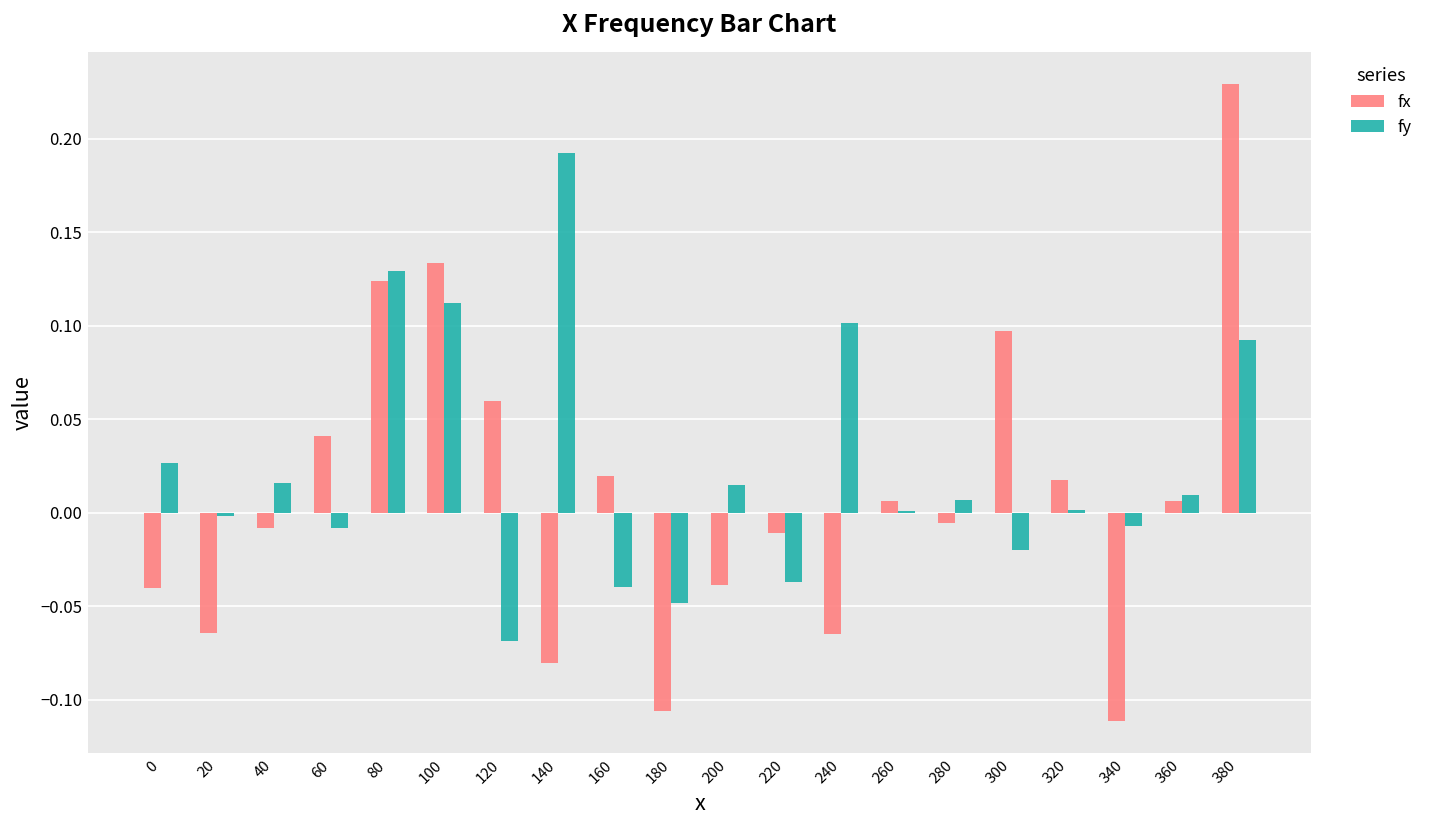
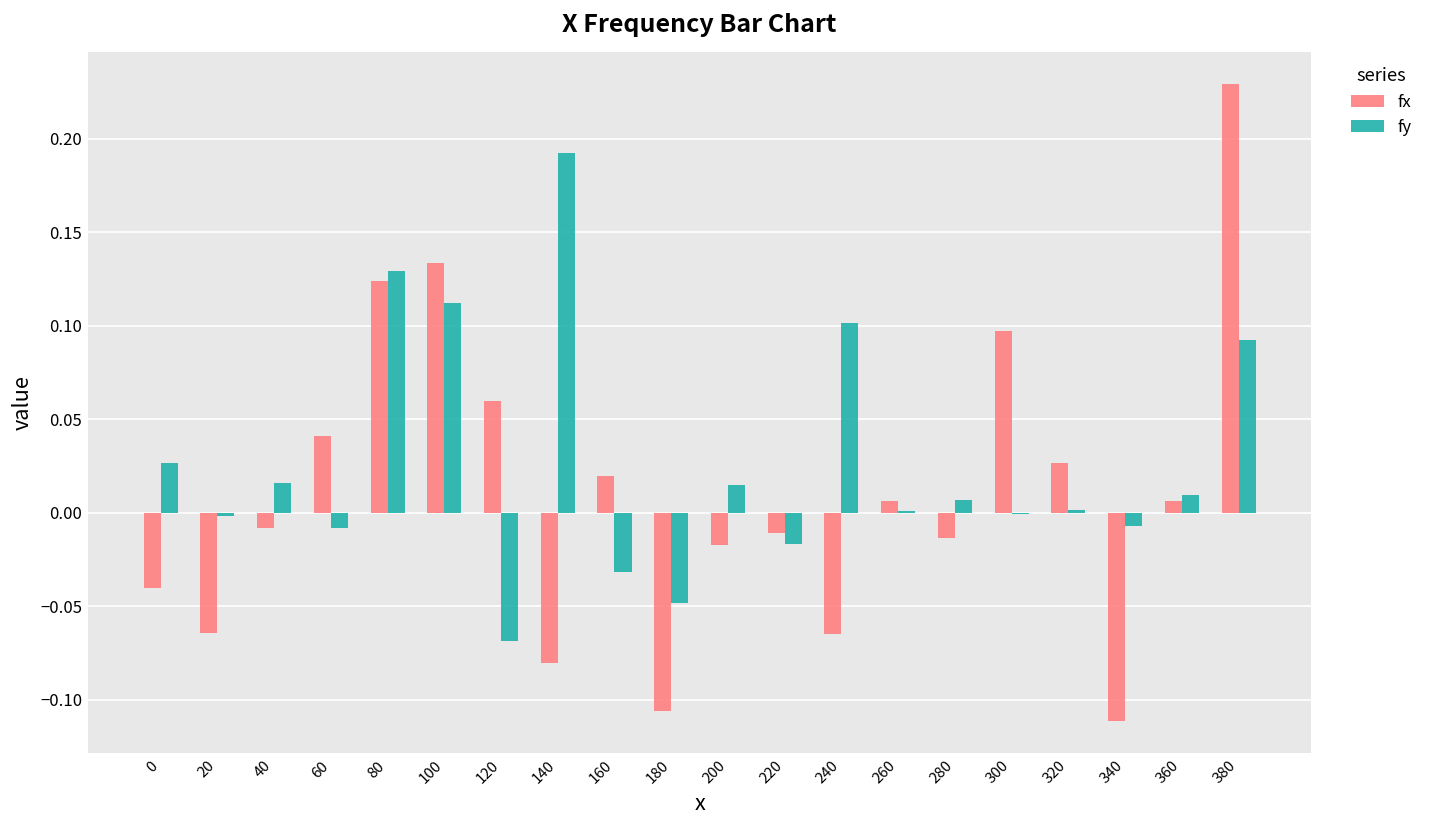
fy, 160: -0.040 -> -0.032
fx, 200: -0.038 -> -0.017
fy, 220: -0.037 -> -0.017
fx, 280: -0.006 -> -0.013
fy, 300: -0.020 -> 0.000
fx, 320: 0.018 -> 0.027
